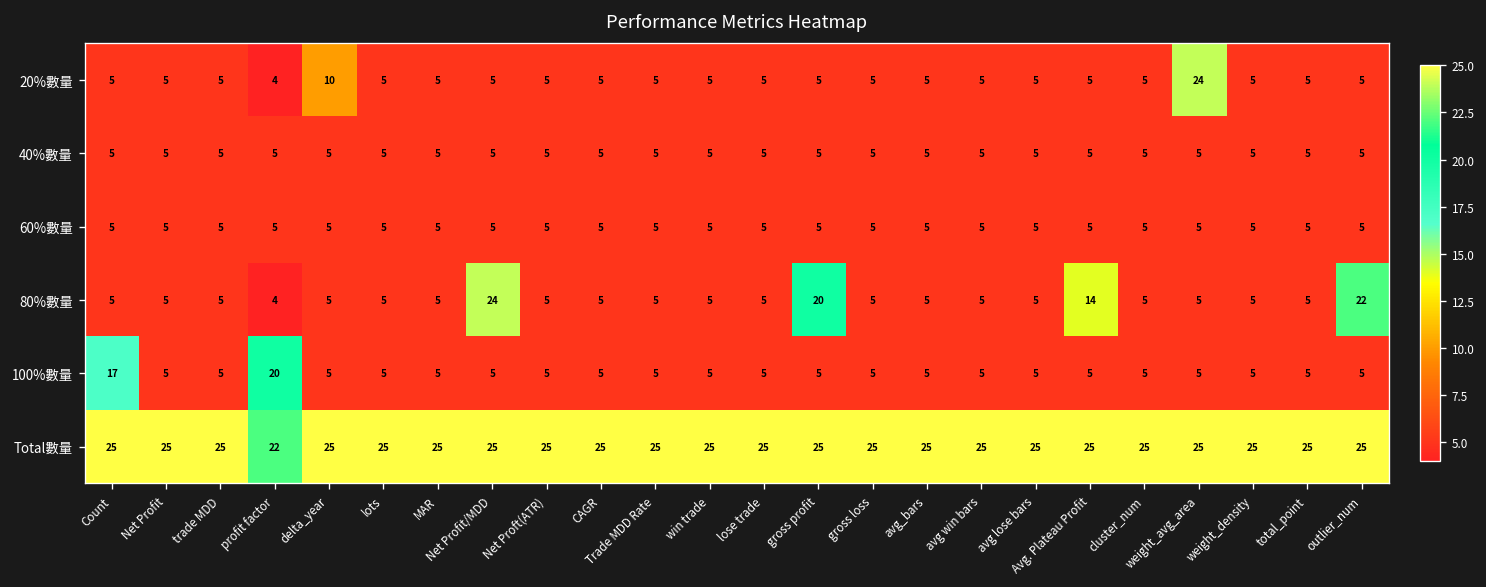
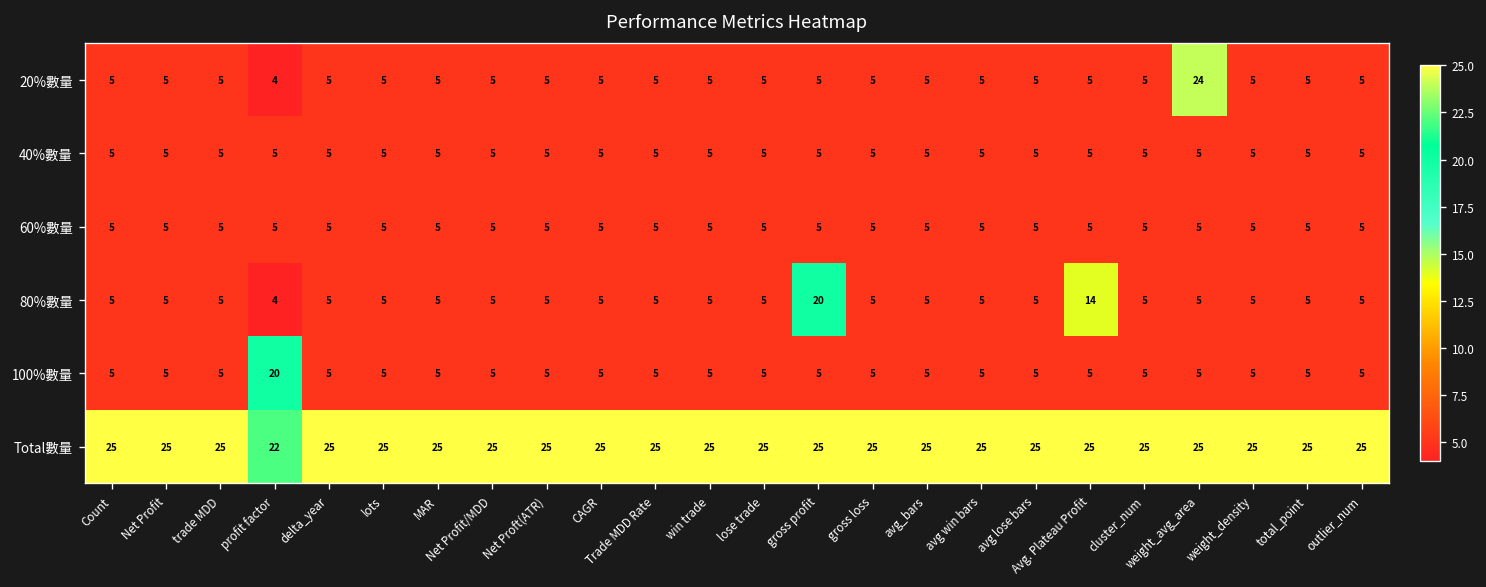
20%數量, delta_year: 10 -> 5
80%數量, Net Profit/MDD: 24 -> 5
80%數量, outlier_num: 22 -> 5
100%數量, Count: 17 -> 5
